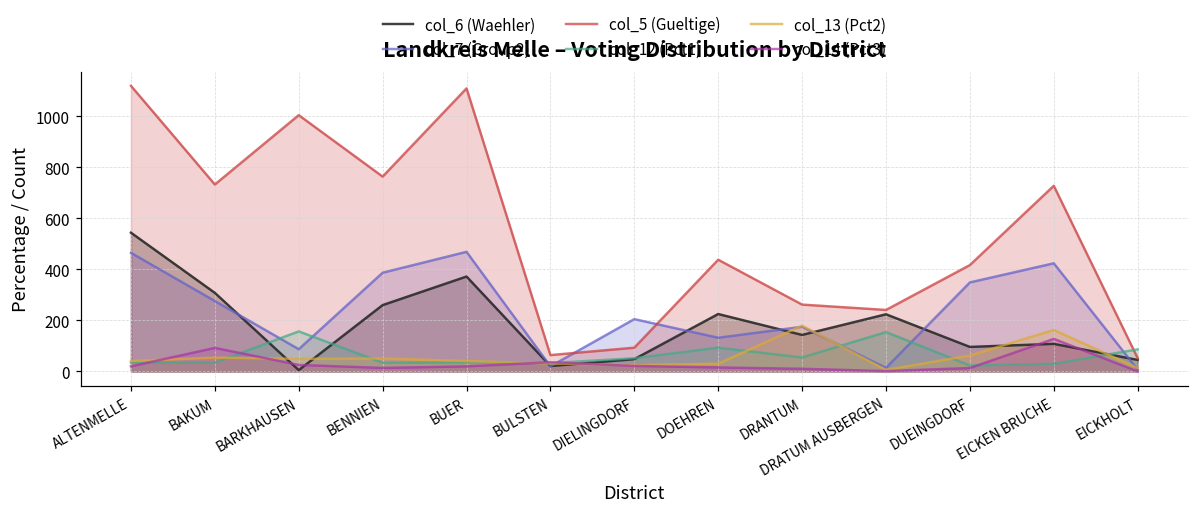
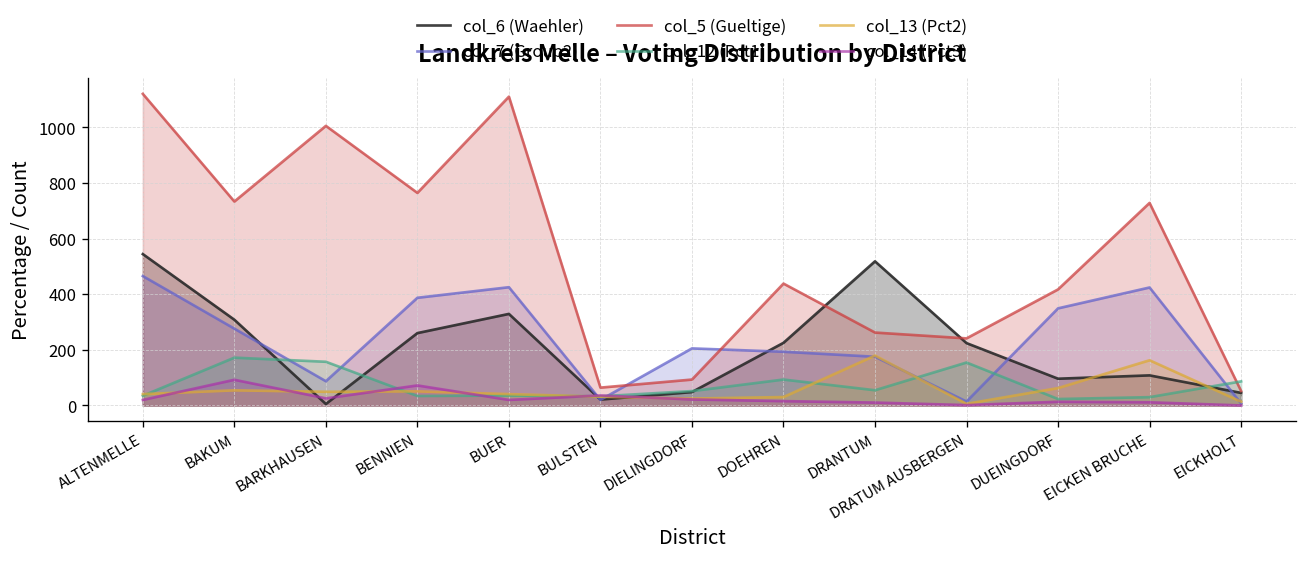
col_12 (Pct1), BAKUM: 30 -> 170
col_14 (Pct3), BENNIEN: 10 -> 70
col_6 (Waehler), BUER: 370 -> 330
col_7 (Group2), BUER: 470 -> 430
col_7 (Group2), DOEHREN: 130 -> 190
col_6 (Waehler), DRANTUM: 140 -> 520
col_14 (Pct3), EICKEN BRUCHE: 130 -> 10
